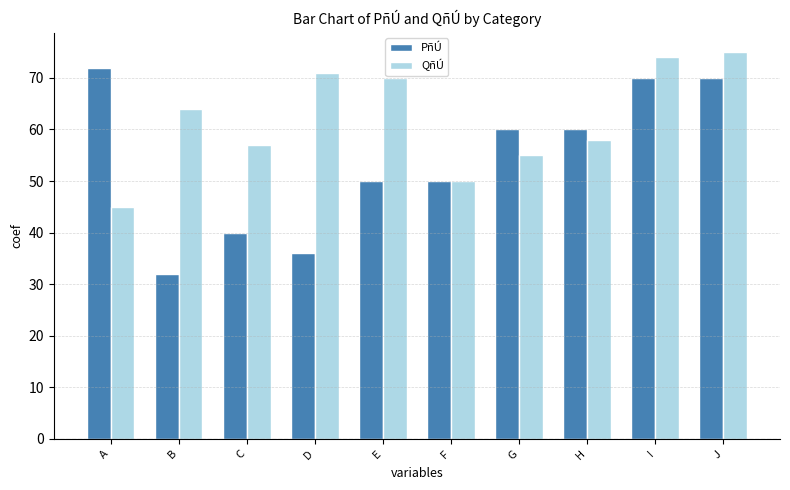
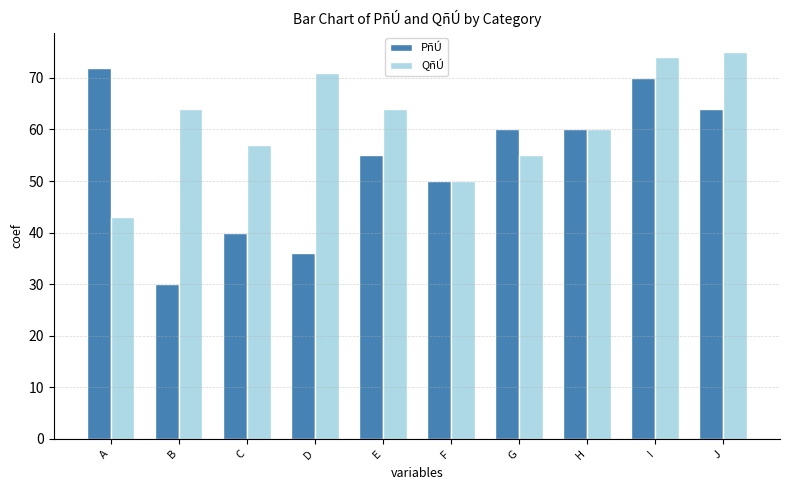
QñÚ, A: 45 -> 43
PñÚ, B: 32 -> 30
PñÚ, E: 50 -> 55
QñÚ, E: 70 -> 64
QñÚ, H: 58 -> 60
PñÚ, J: 70 -> 64
